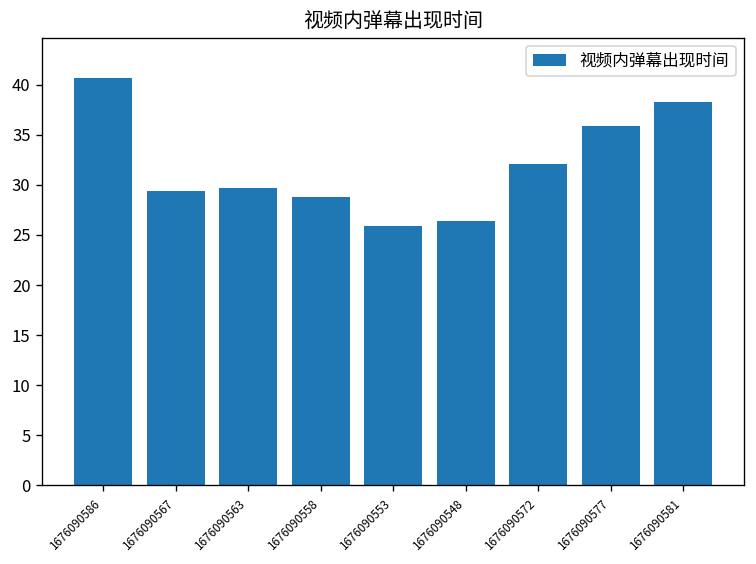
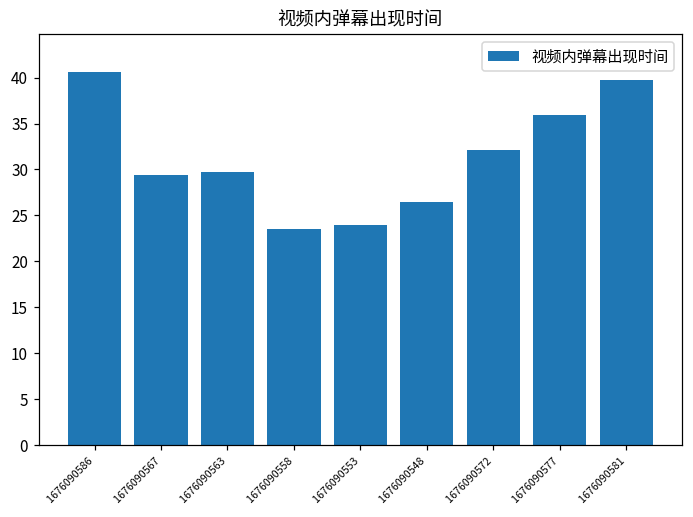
1676090558: 29 -> 23
1676090553: 26 -> 24
1676090581: 38 -> 40
